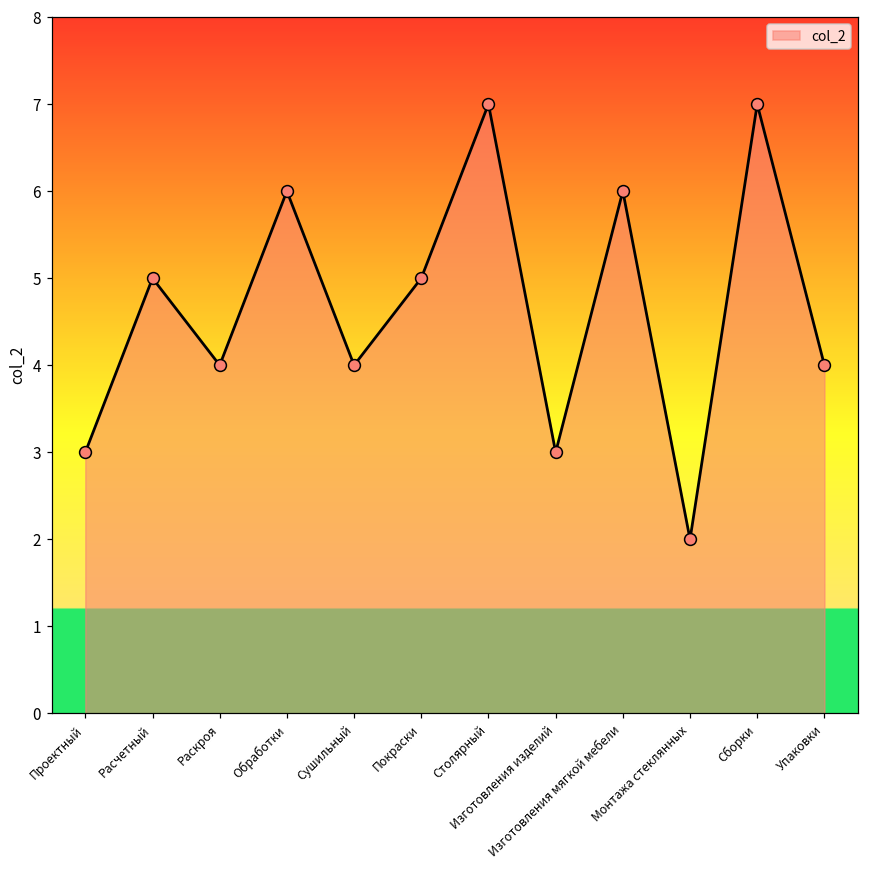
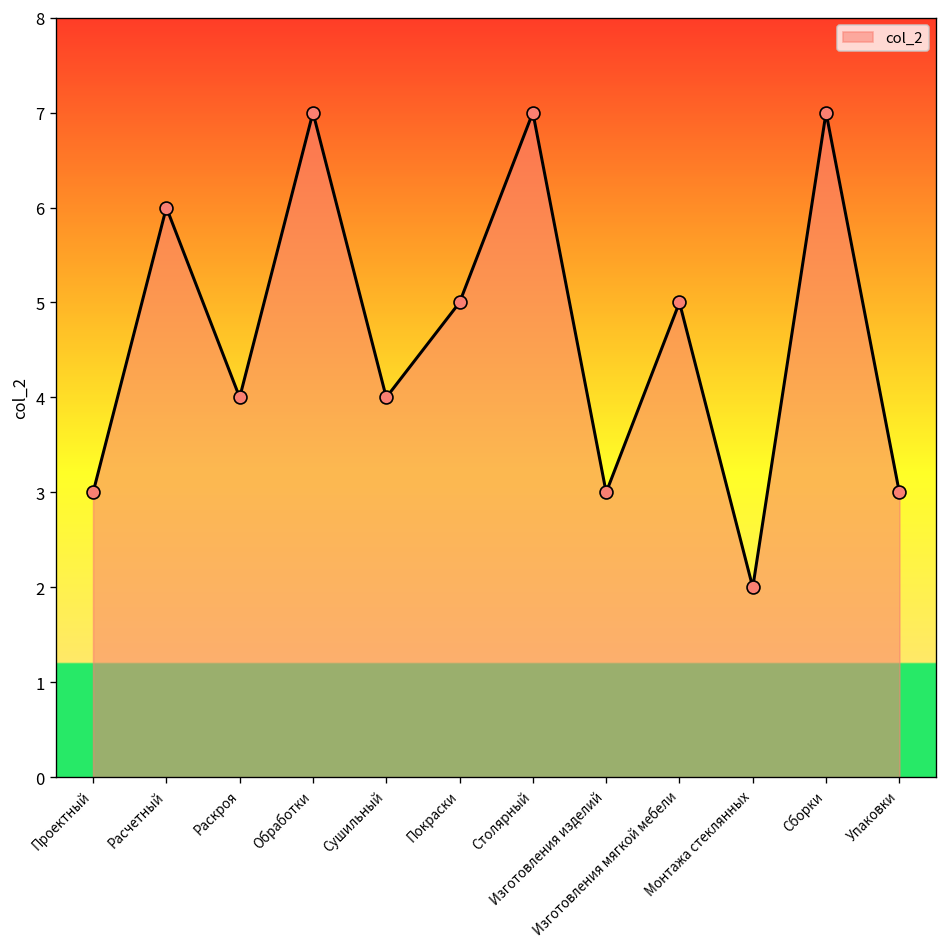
Расчетный: 5 -> 6
Обработки: 6 -> 7
Изготовления мягкой мебели: 6 -> 5
Упаковки: 4 -> 3
